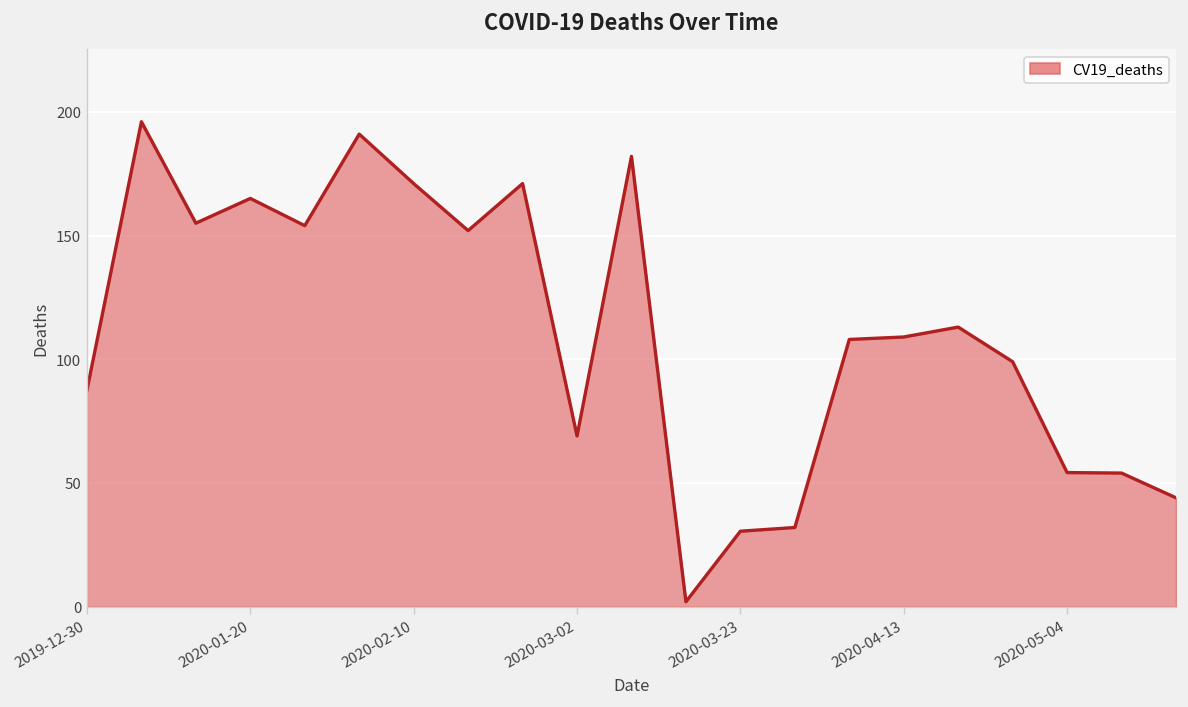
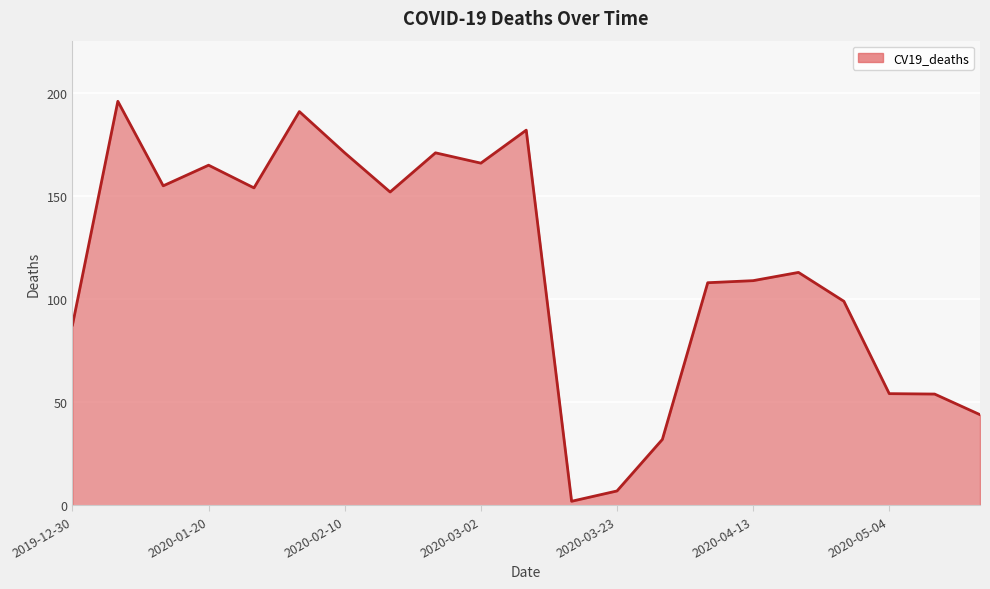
2020-03-02: 69 -> 166
2020-03-23: 31 -> 7
